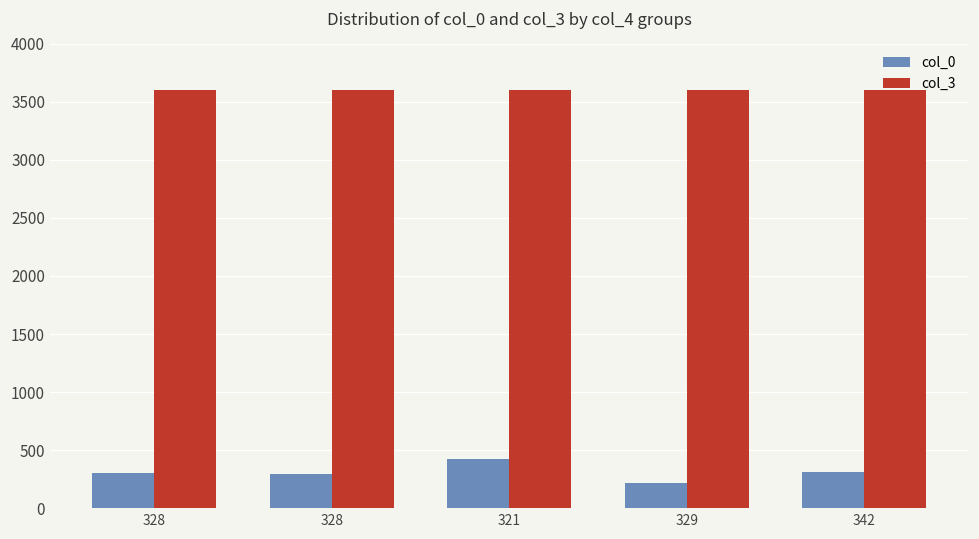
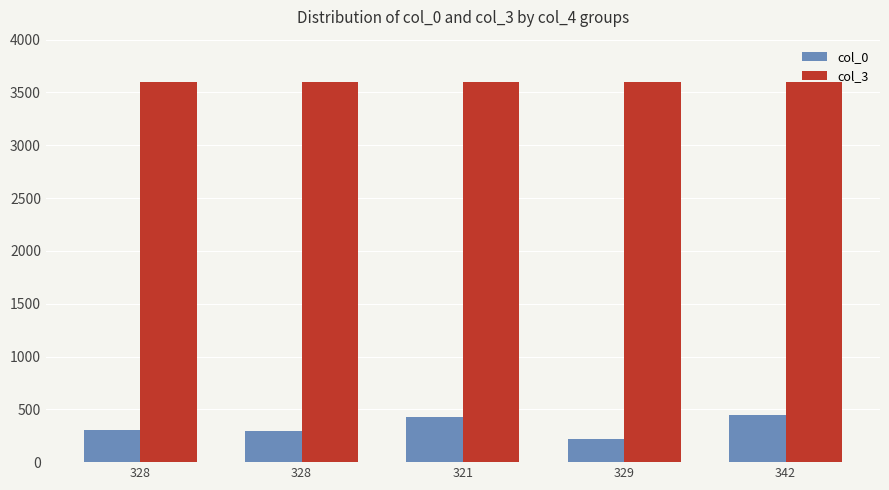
col_0, 342: 310 -> 440
